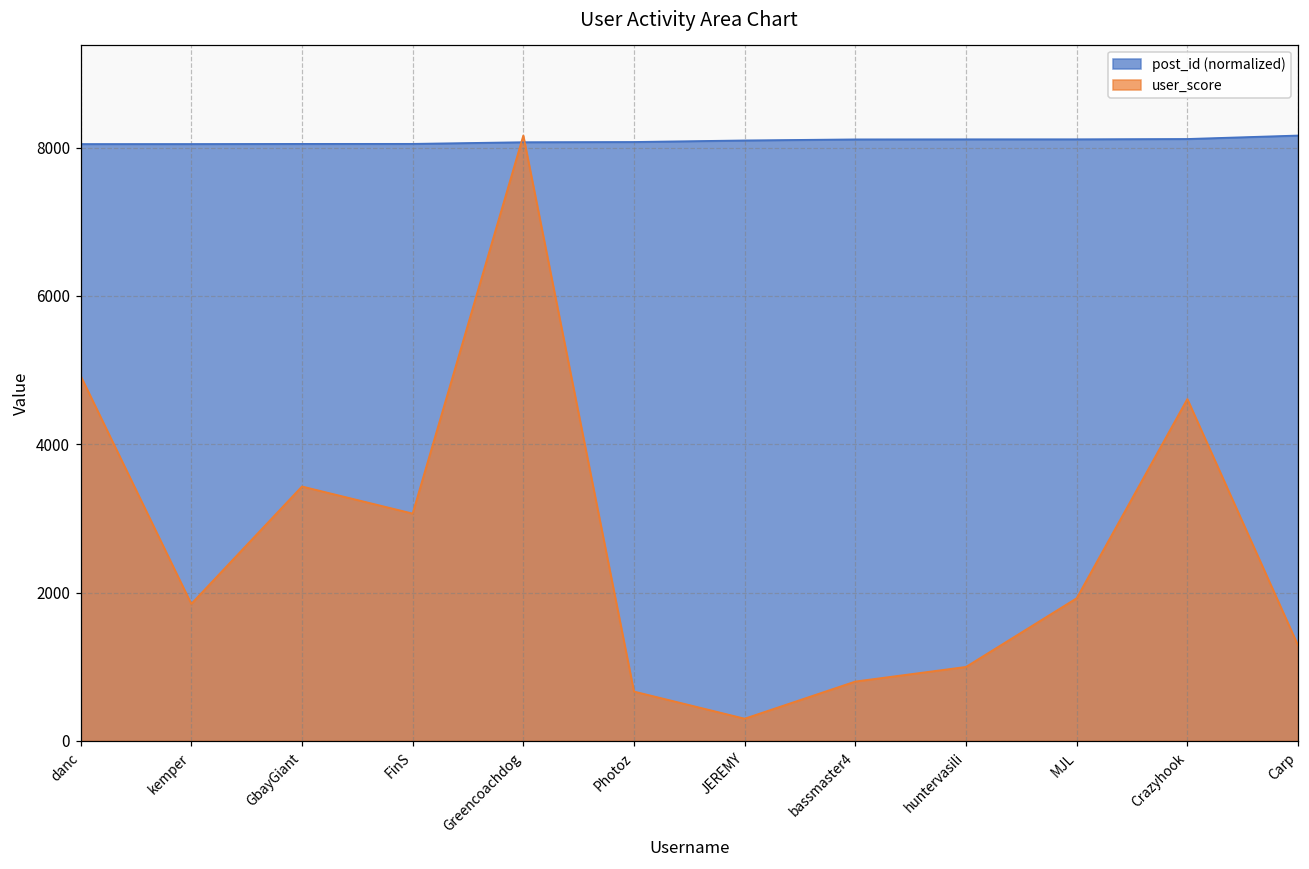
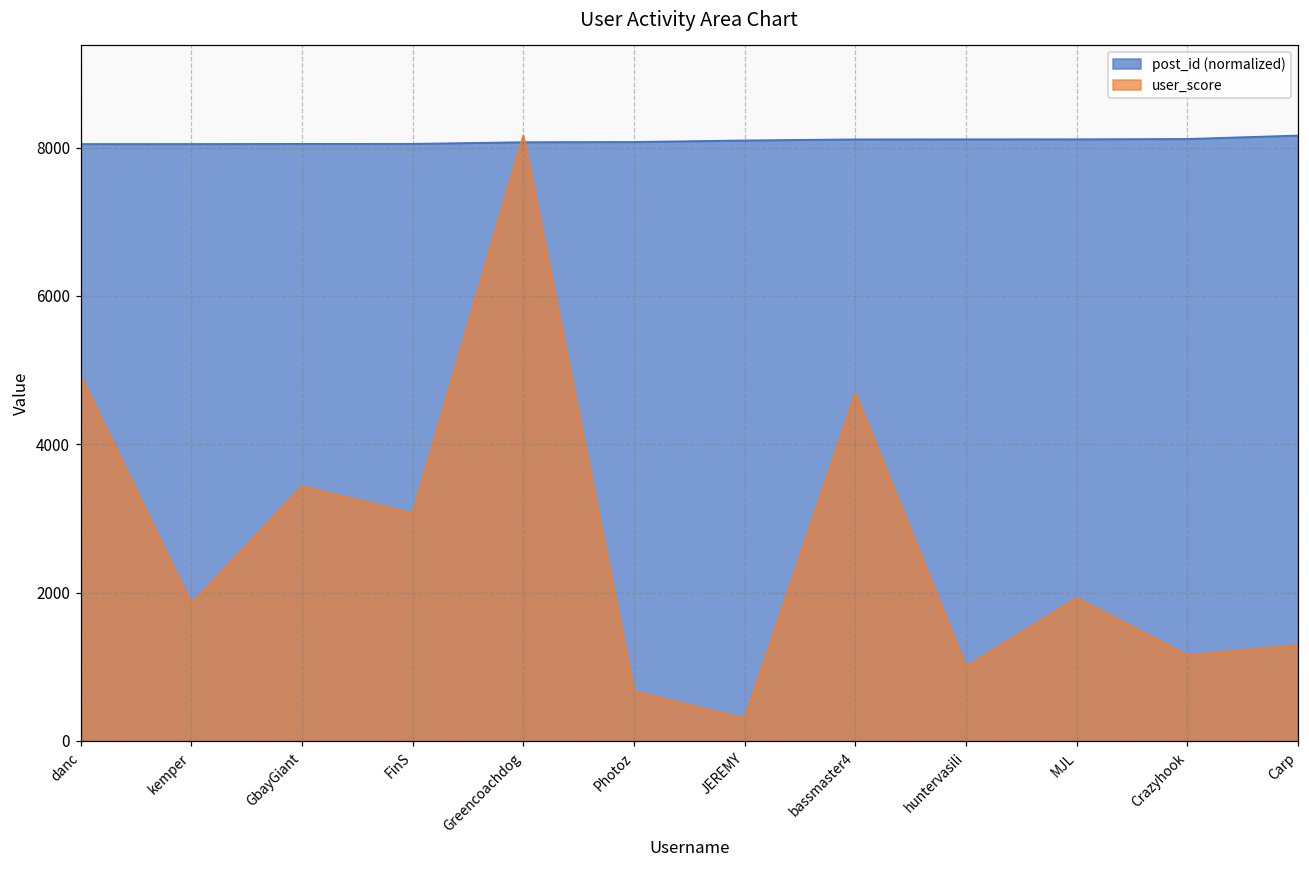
user_score, bassmaster4: 800 -> 4700
user_score, Crazyhook: 4600 -> 1200
